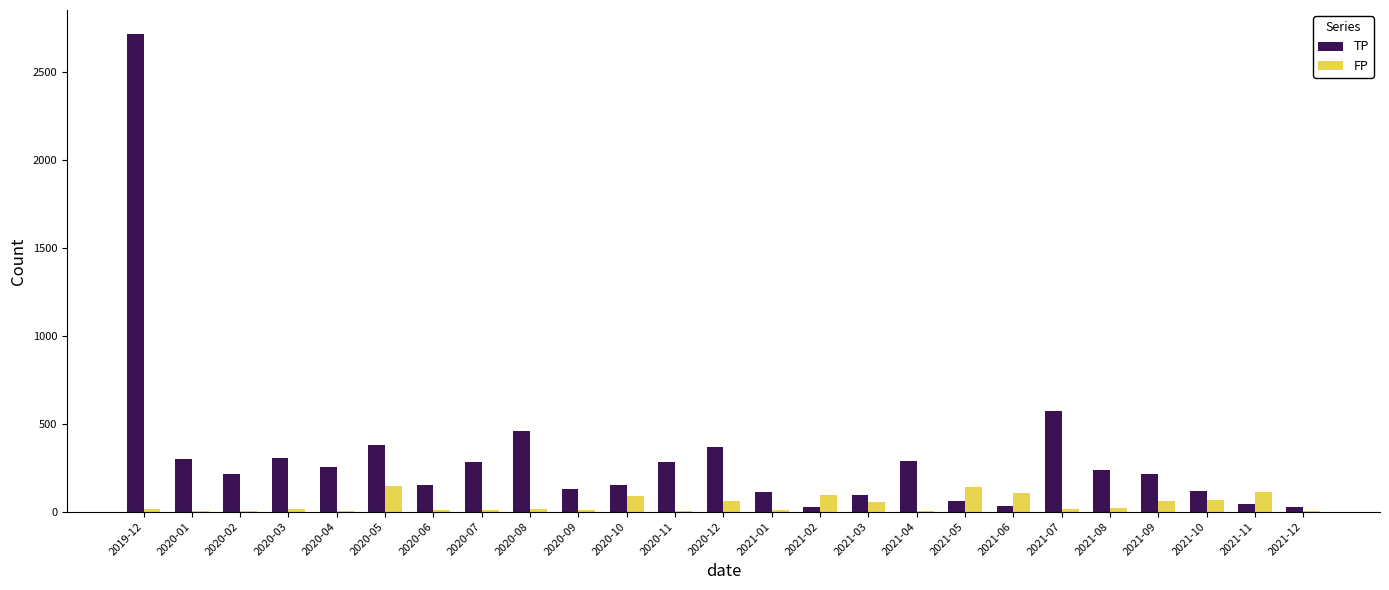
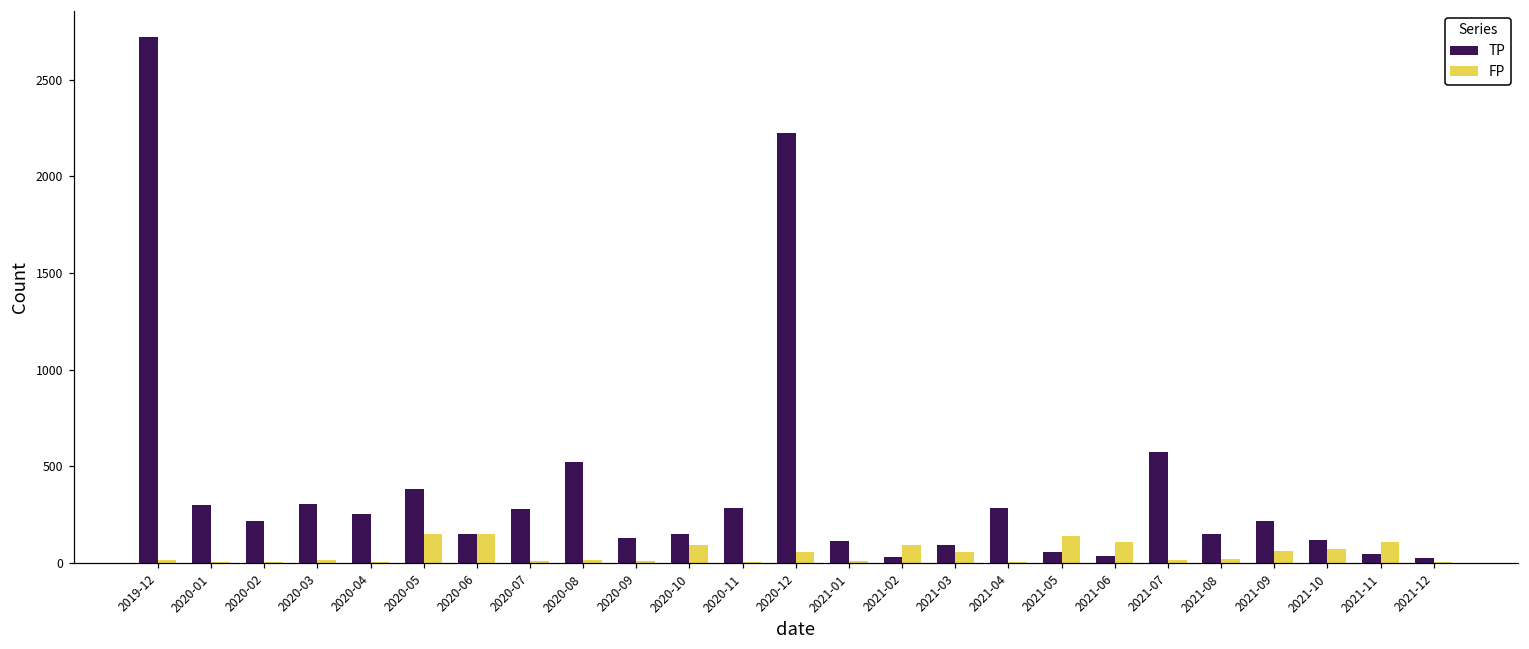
FP, 2020-06: 10 -> 150
TP, 2020-08: 460 -> 520
TP, 2020-12: 370 -> 2220
TP, 2021-08: 240 -> 150
